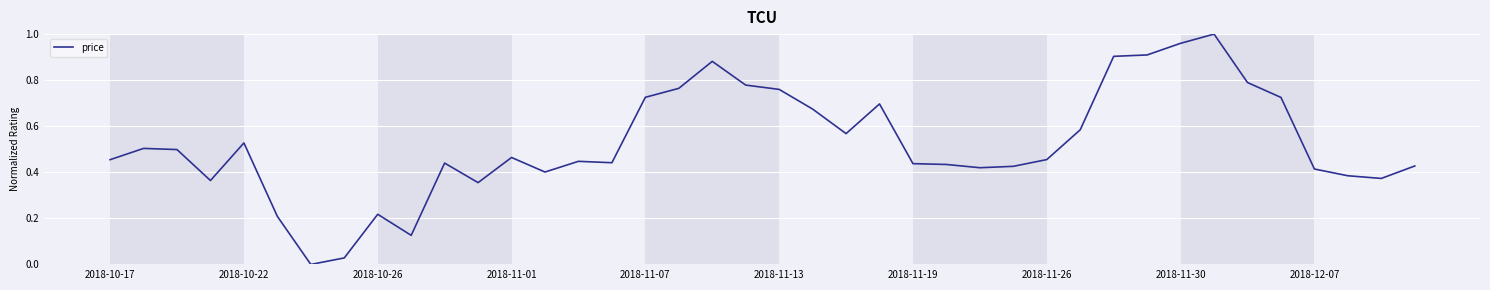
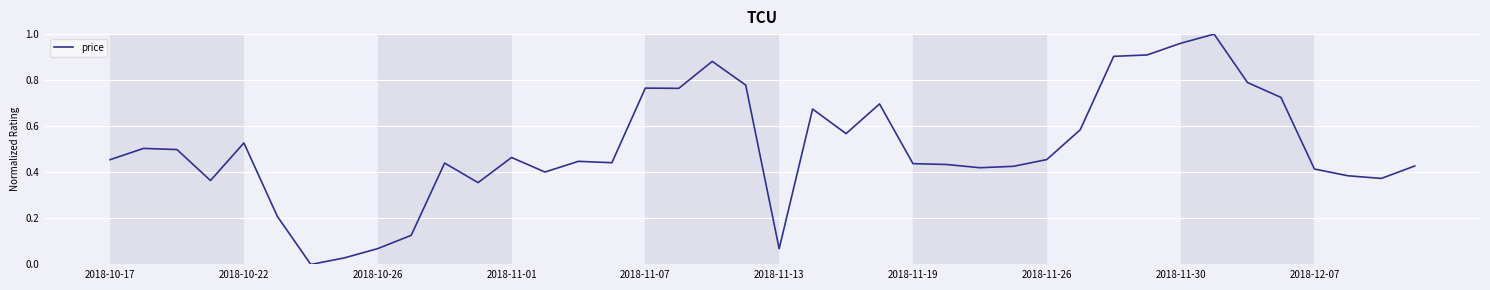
2018-10-26: 0.22 -> 0.07
2018-11-07: 0.73 -> 0.77
2018-11-13: 0.76 -> 0.07
